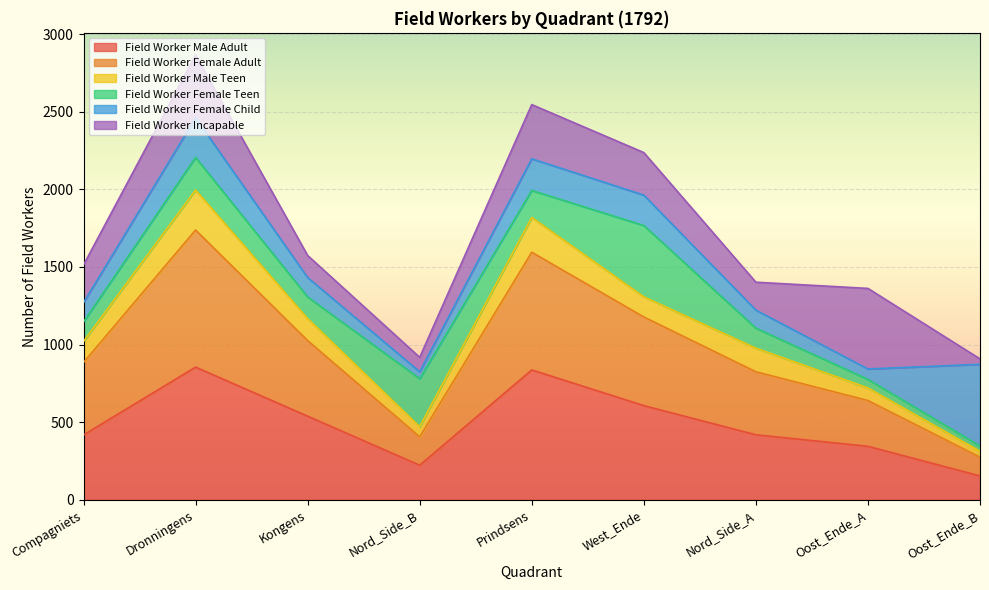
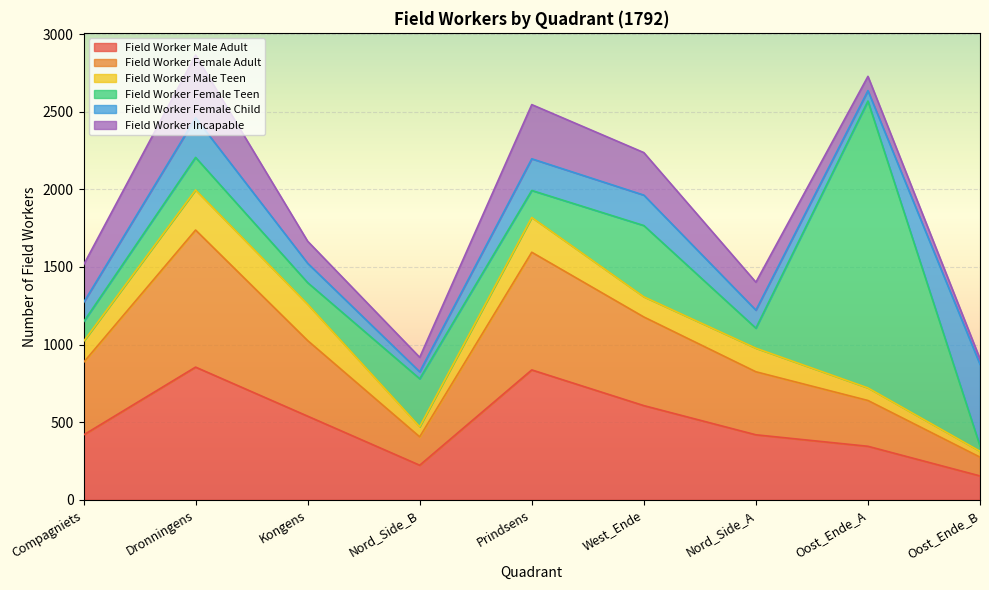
Field Worker Male Teen, Kongens: 140 -> 230
Field Worker Female Teen, Oost_Ende_A: 60 -> 1850
Field Worker Incapable, Oost_Ende_A: 520 -> 90
